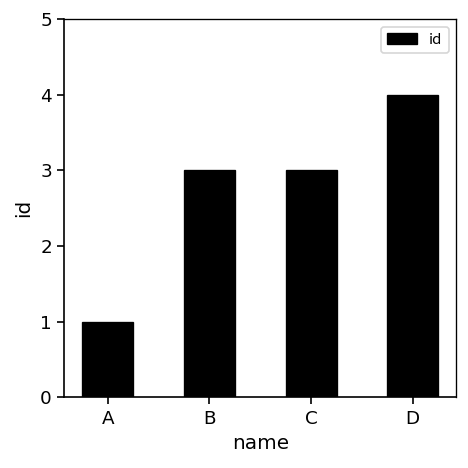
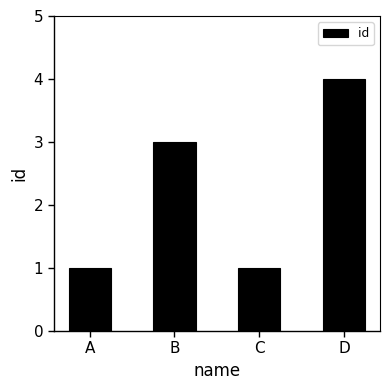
C: 3 -> 1
